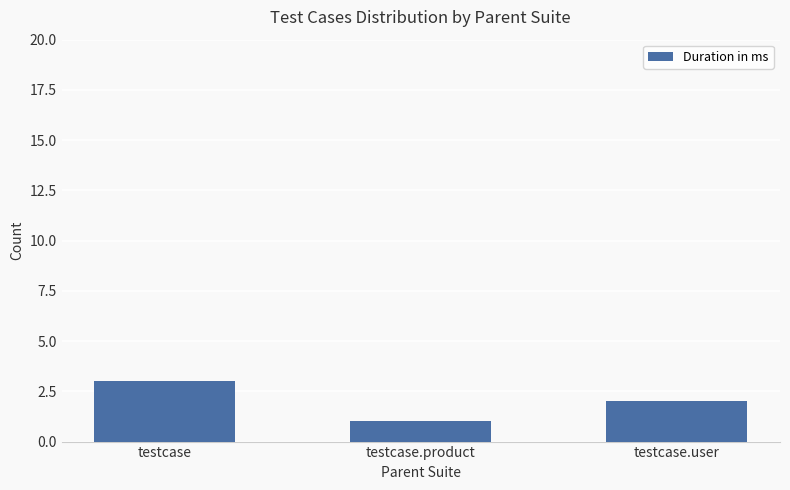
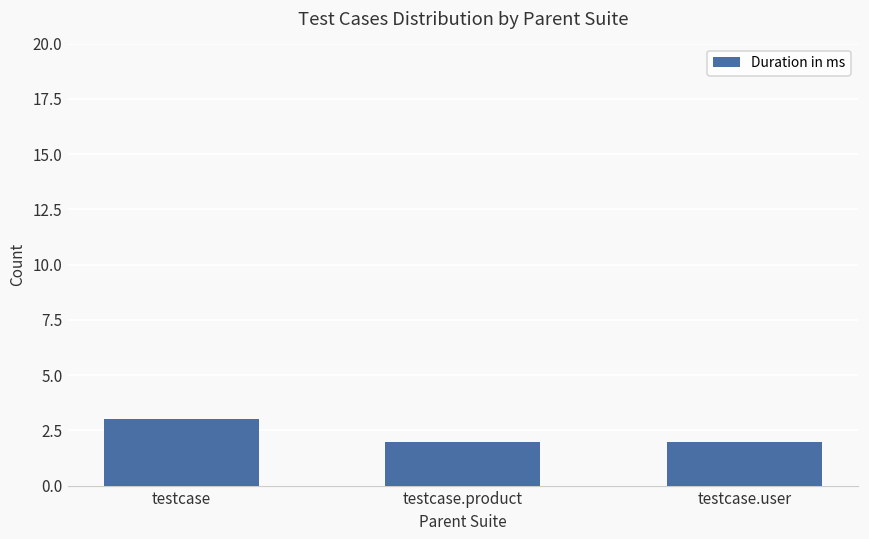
testcase.product: 1 -> 2
